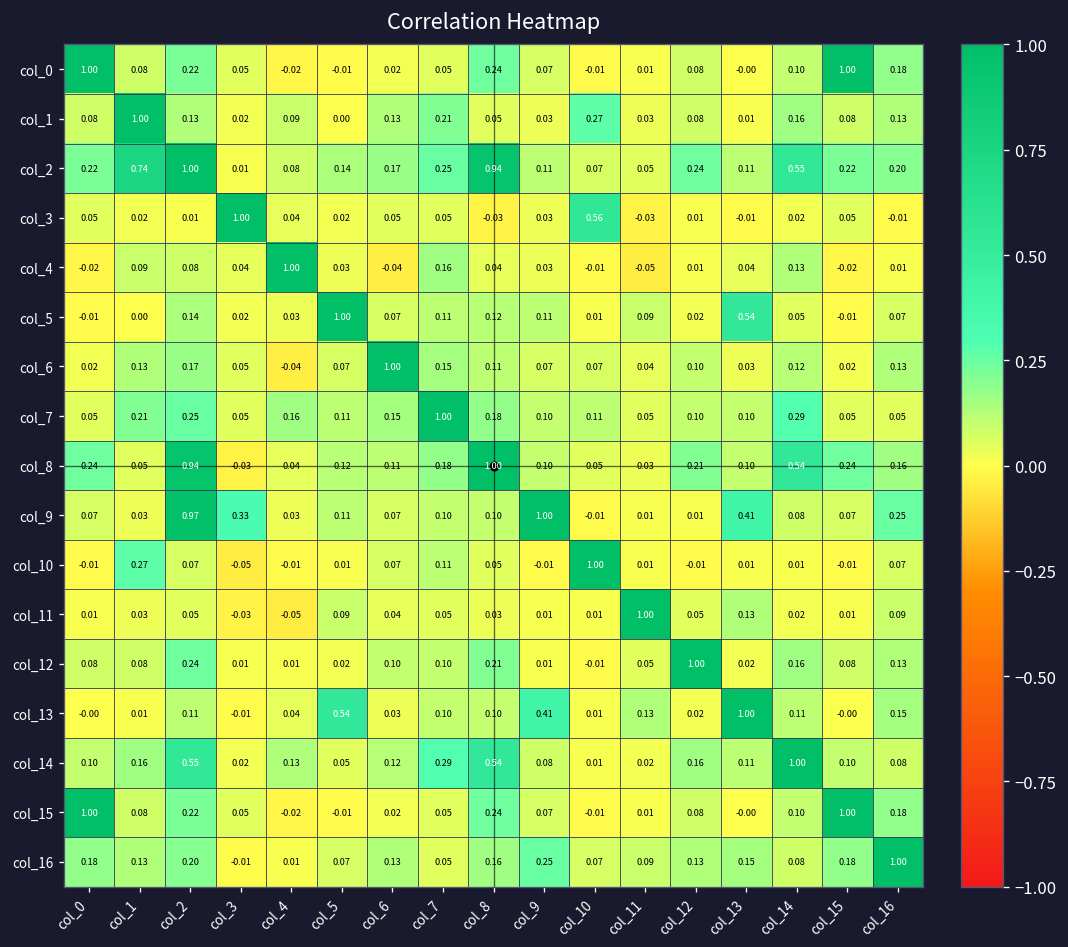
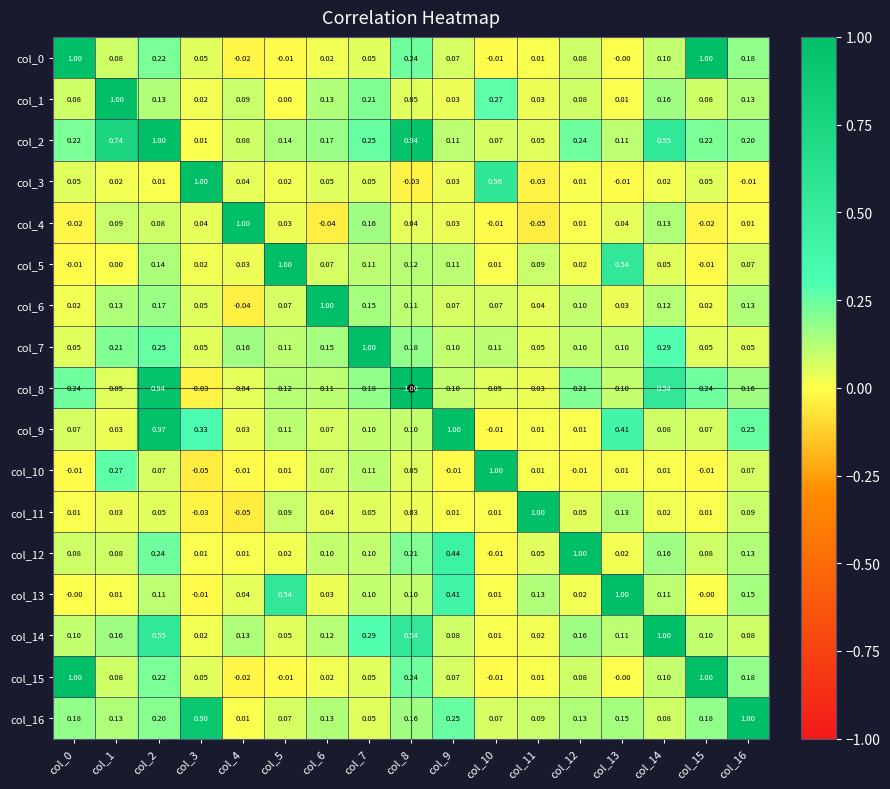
col_12, col_9: 0.01 -> 0.44
col_16, col_3: -0.01 -> 0.90
